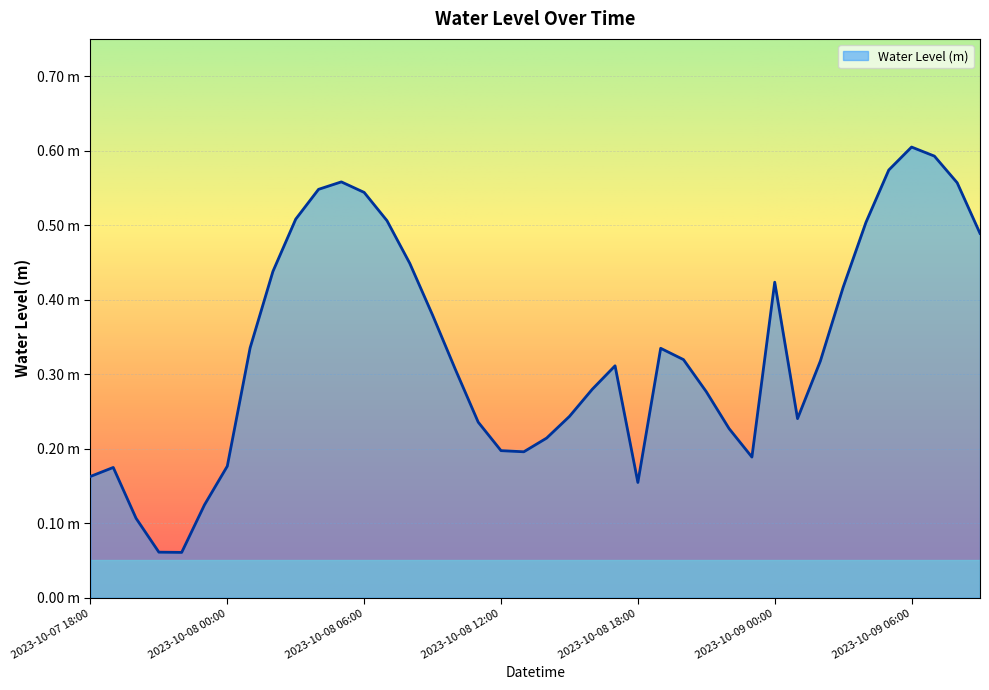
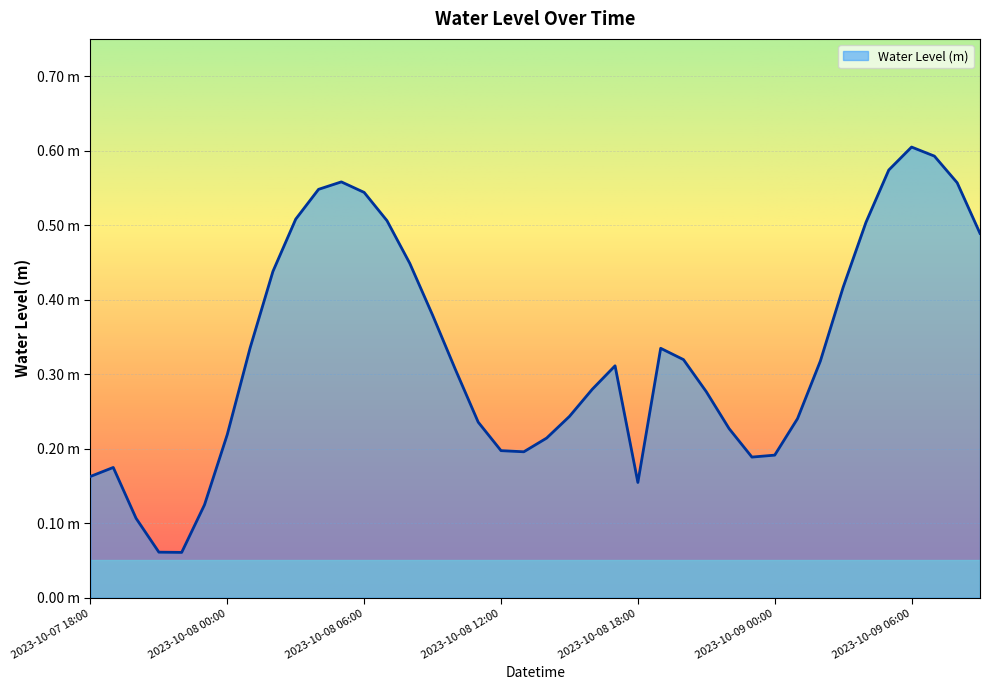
2023-10-08 00:00: 0.18 m -> 0.22 m
2023-10-09 00:00: 0.42 m -> 0.19 m
